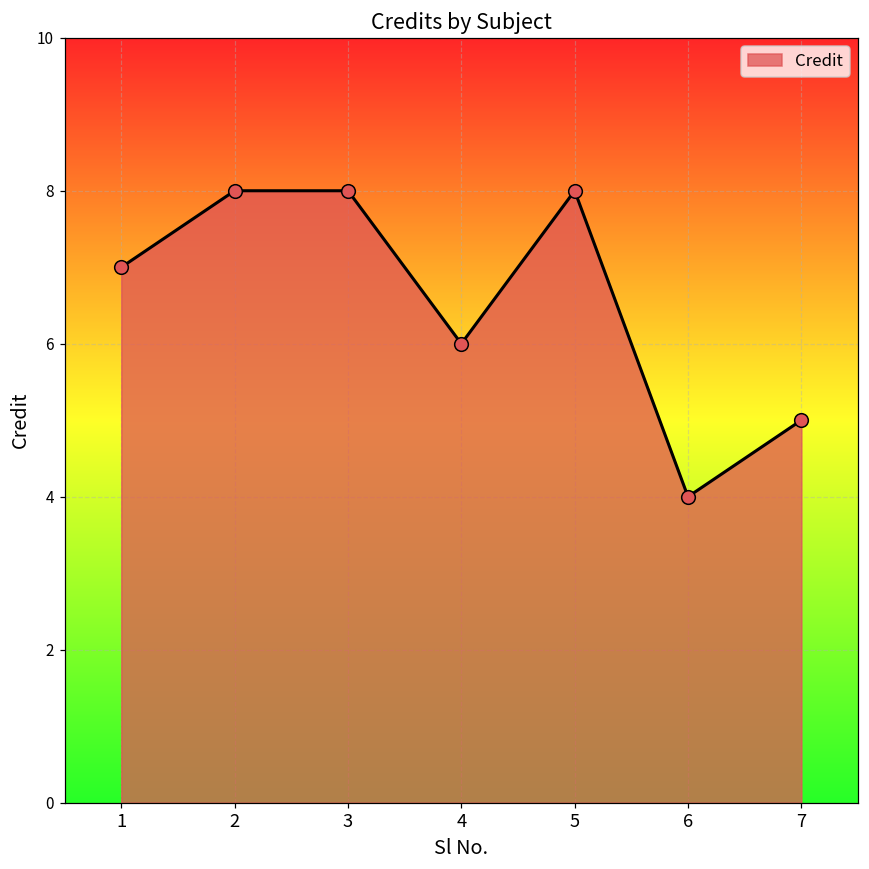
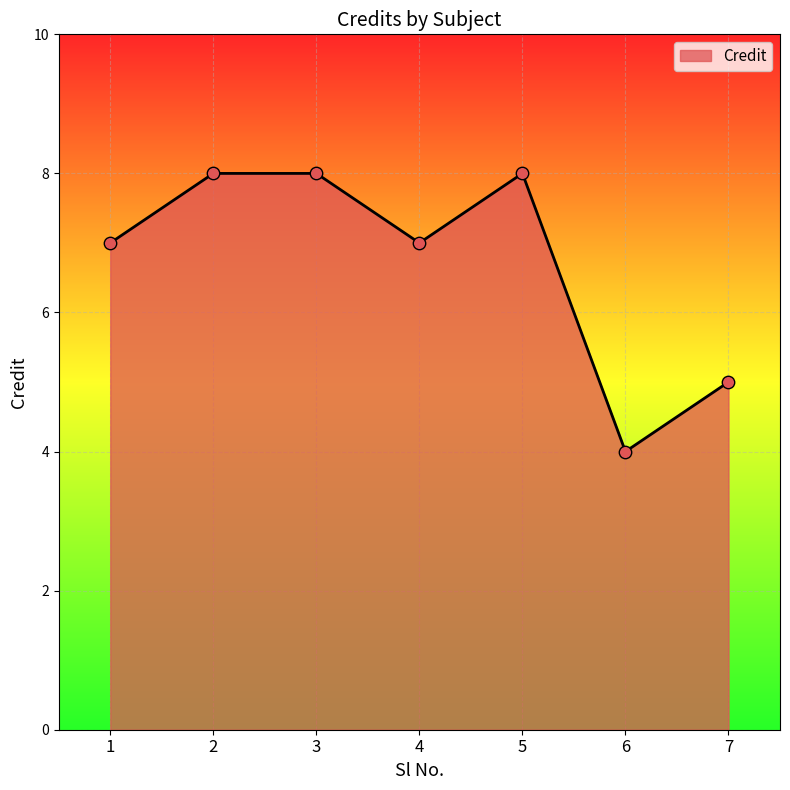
4: 6 -> 7
